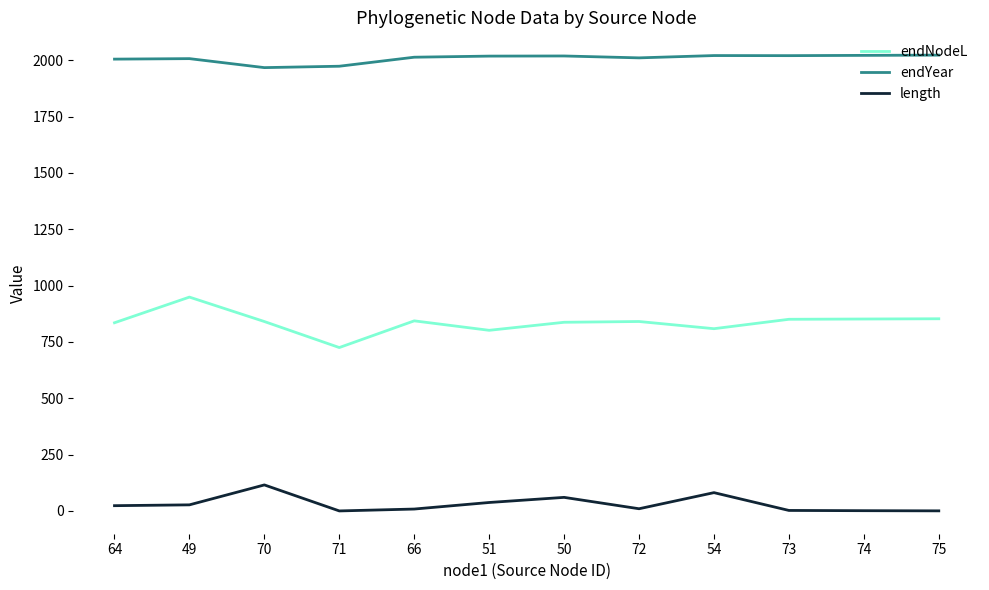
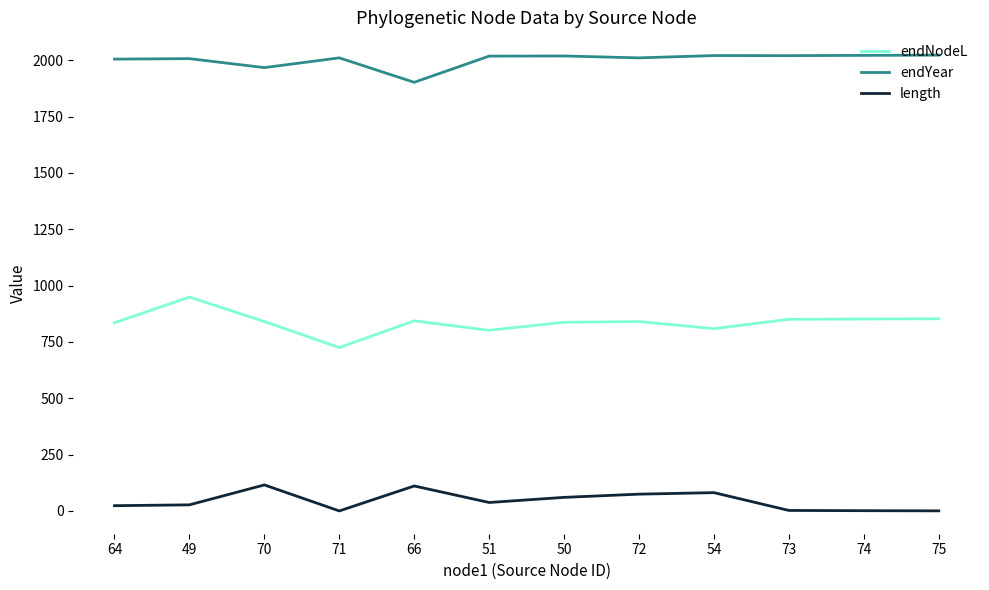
endYear, 71: 1970 -> 2010
endYear, 66: 2010 -> 1900
length, 66: 10 -> 110
length, 72: 10 -> 70
